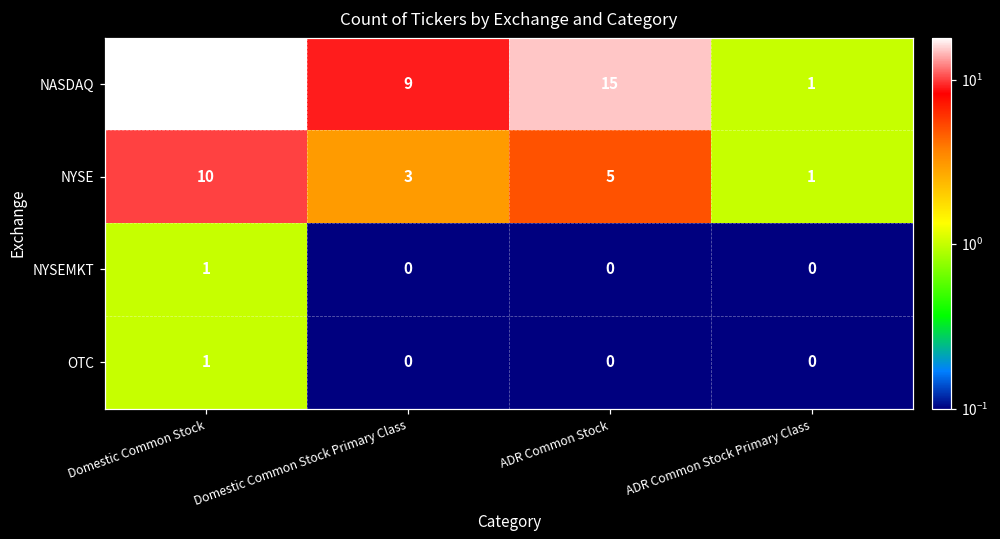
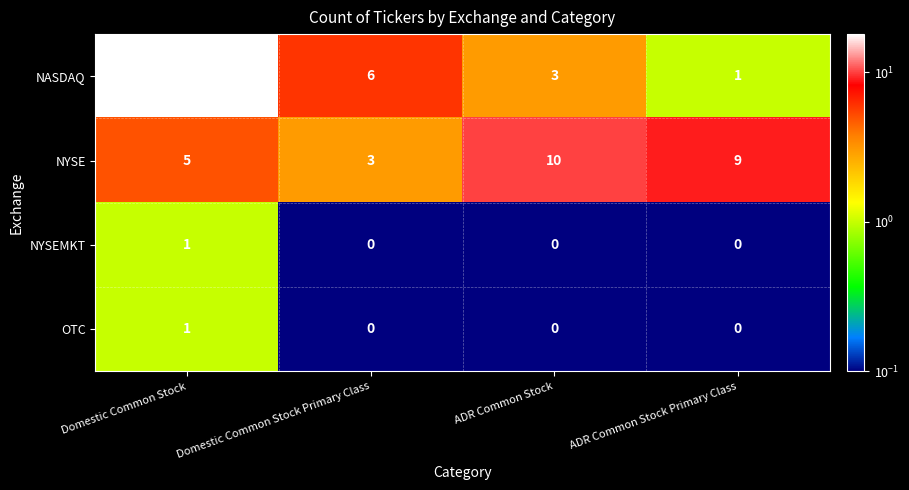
NASDAQ, Domestic Common Stock Primary Class: 9 -> 6
NASDAQ, ADR Common Stock: 15 -> 3
NYSE, Domestic Common Stock: 10 -> 5
NYSE, ADR Common Stock: 5 -> 10
NYSE, ADR Common Stock Primary Class: 1 -> 9
